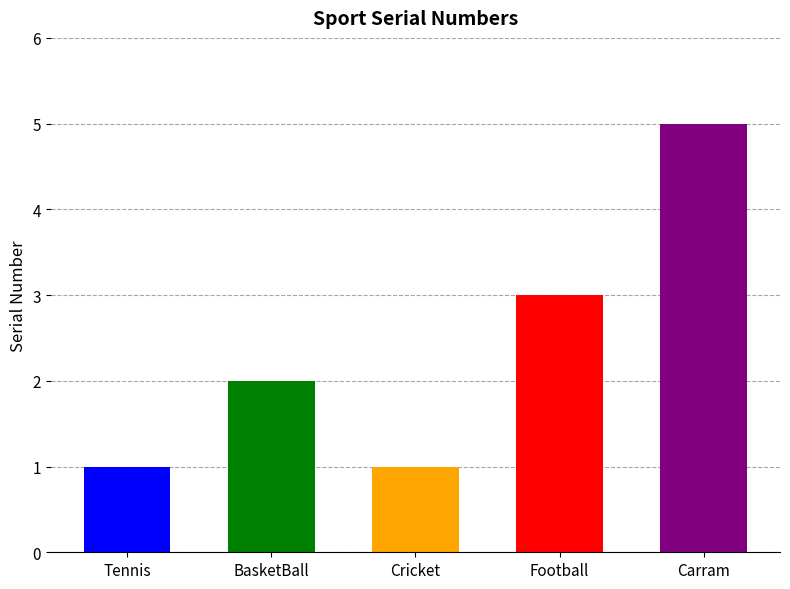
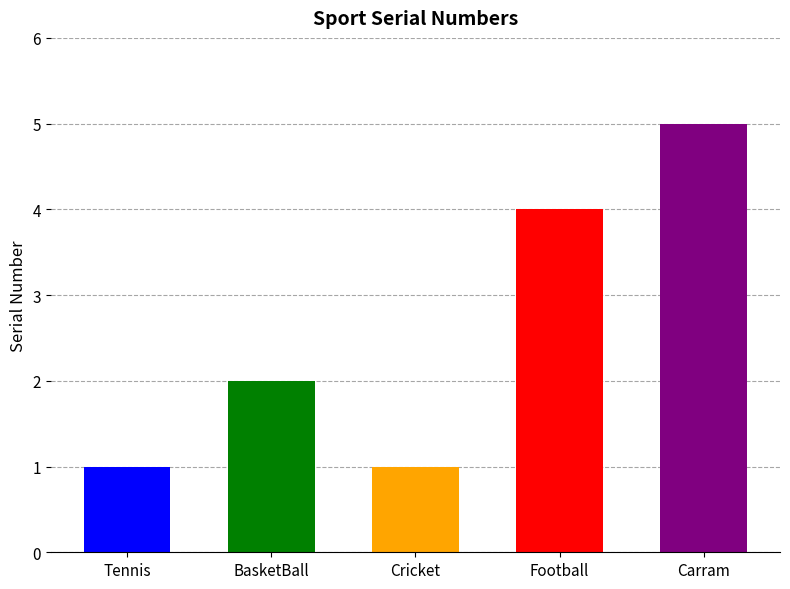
Football: 3 -> 4
